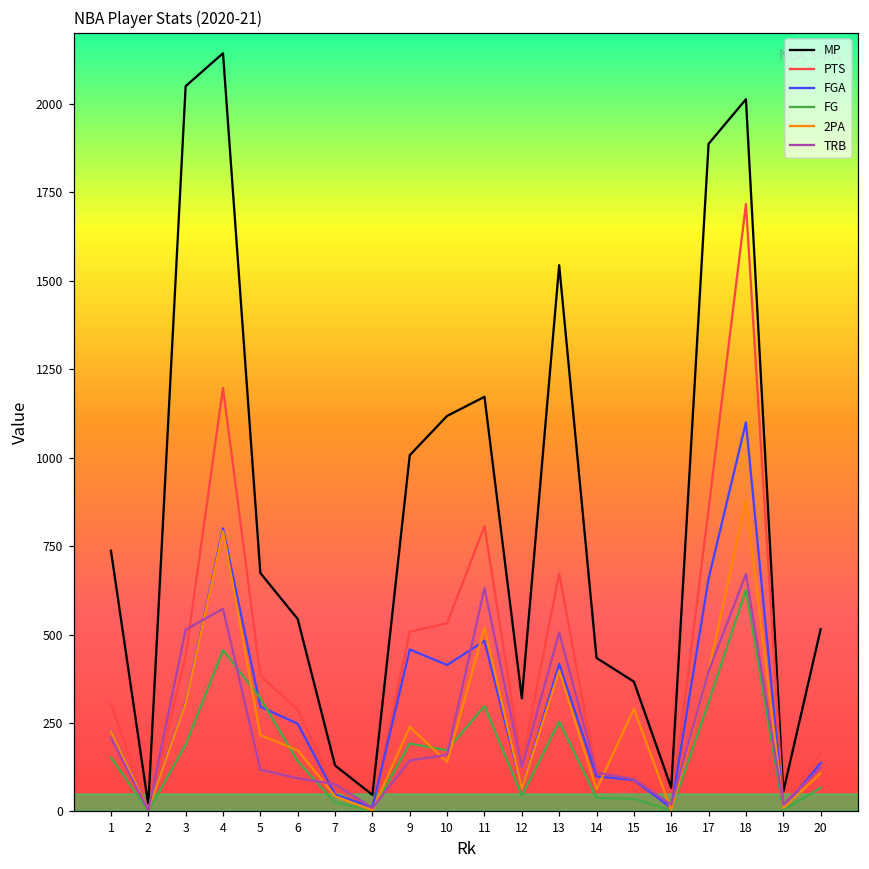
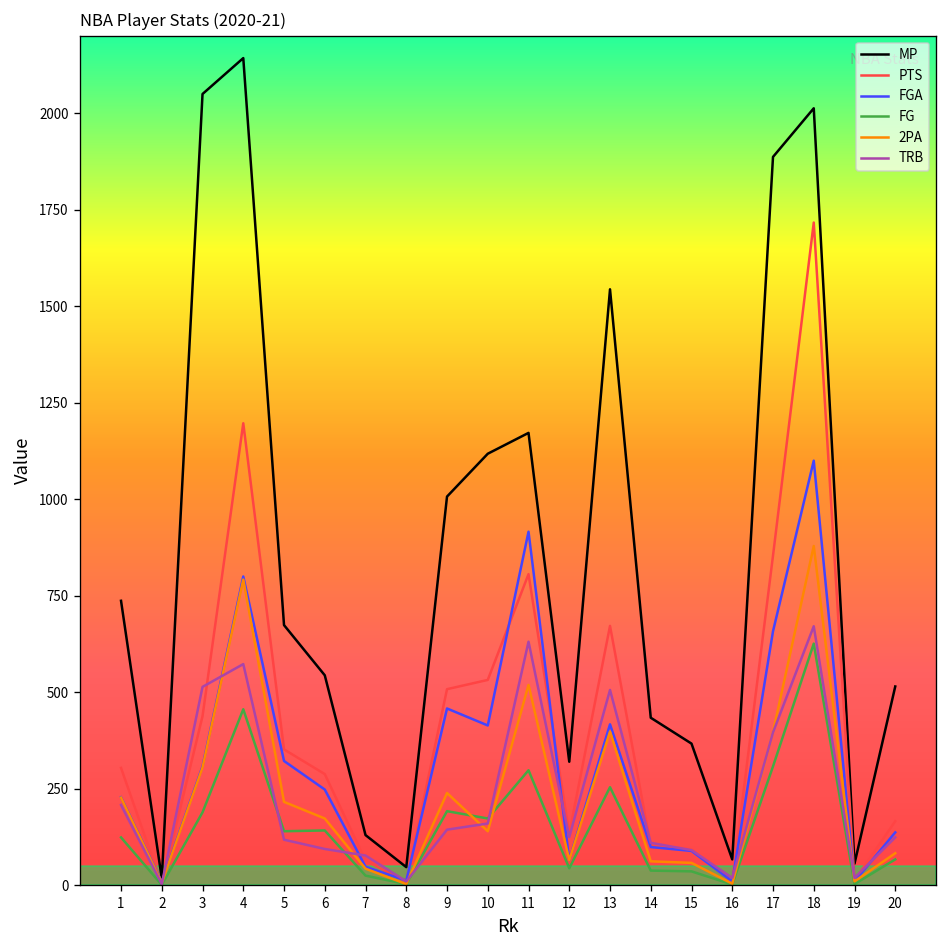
FG, 1: 150 -> 120
PTS, 5: 380 -> 350
FGA, 5: 300 -> 320
FG, 5: 320 -> 140
FGA, 11: 480 -> 920
2PA, 15: 290 -> 60
2PA, 20: 110 -> 80
